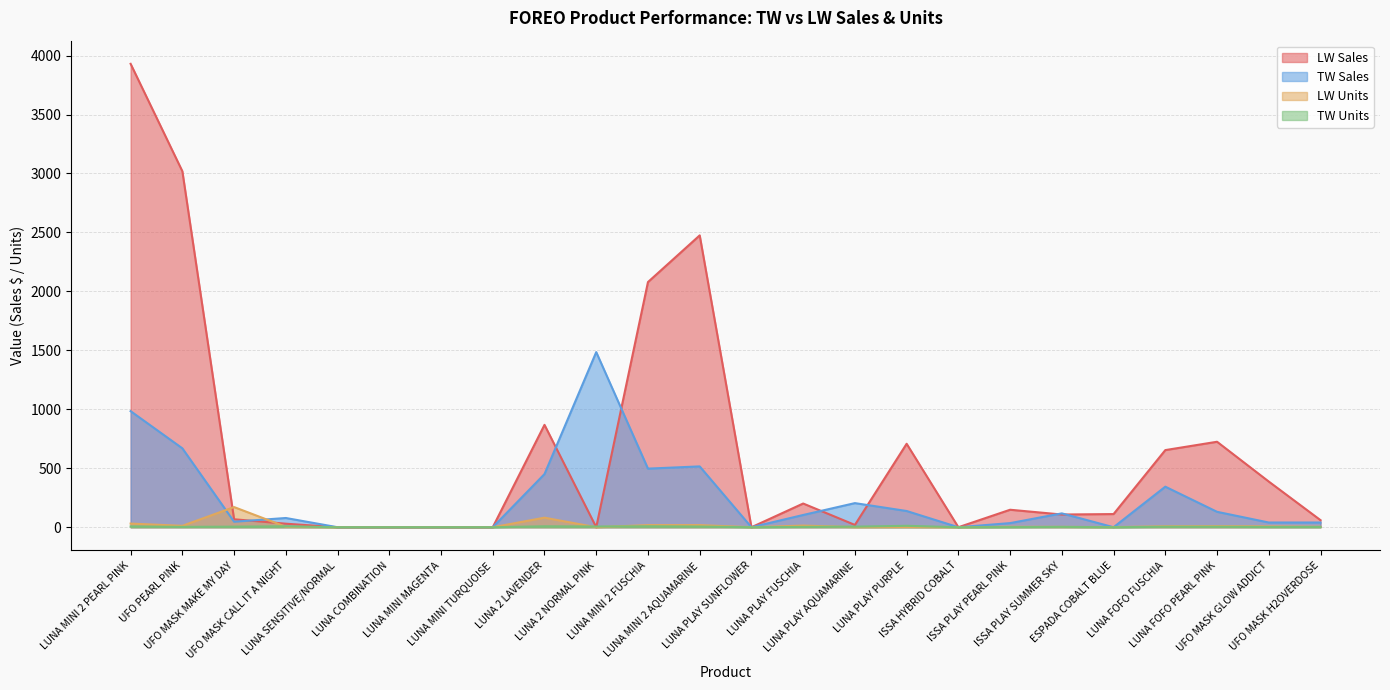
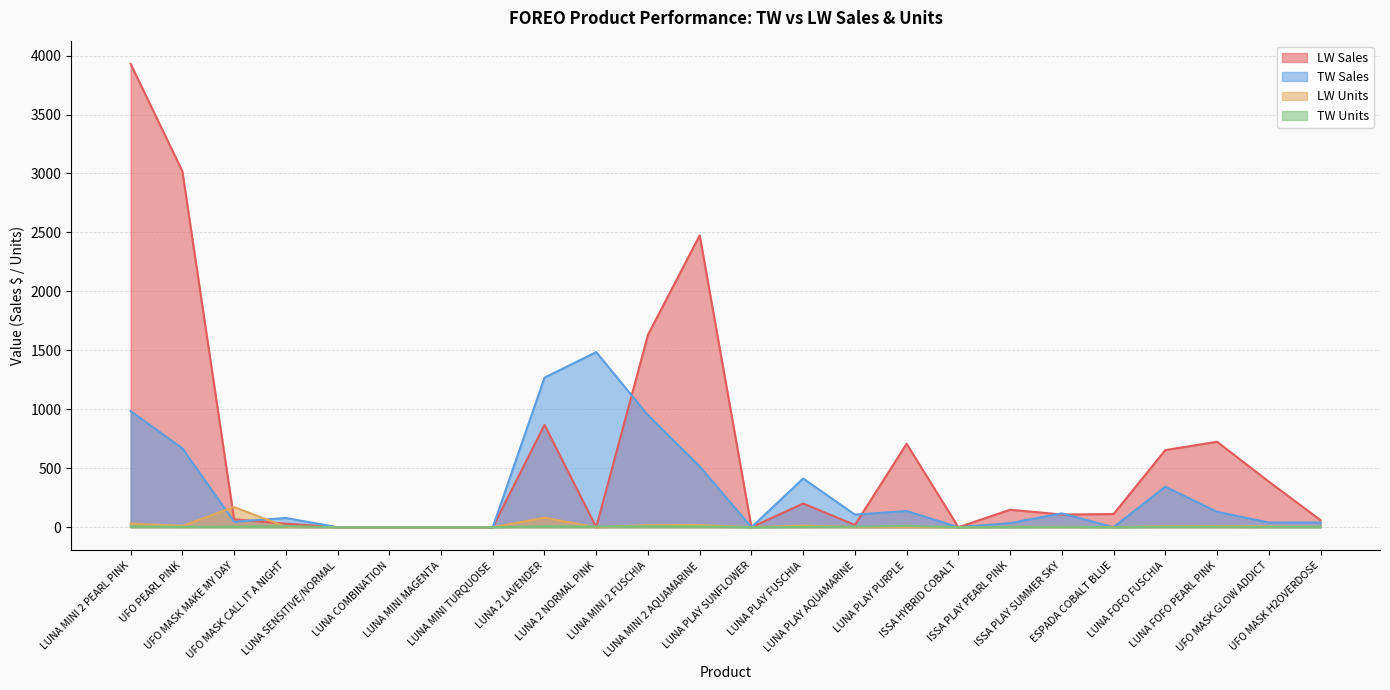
TW Sales, LUNA 2 LAVENDER: 450 -> 1270
LW Sales, LUNA MINI 2 FUSCHIA: 2080 -> 1630
TW Sales, LUNA MINI 2 FUSCHIA: 500 -> 950
TW Sales, LUNA PLAY FUSCHIA: 100 -> 410
TW Sales, LUNA PLAY AQUAMARINE: 200 -> 110
